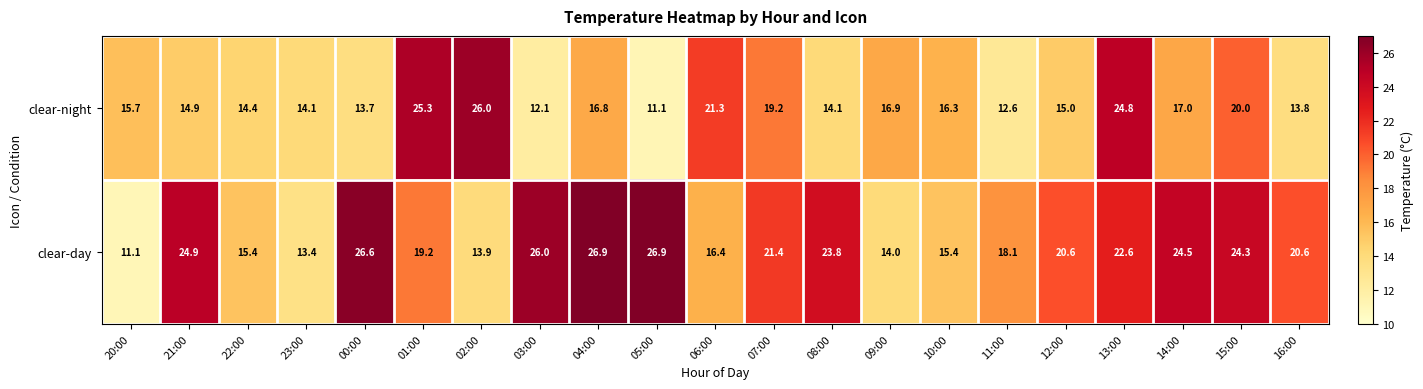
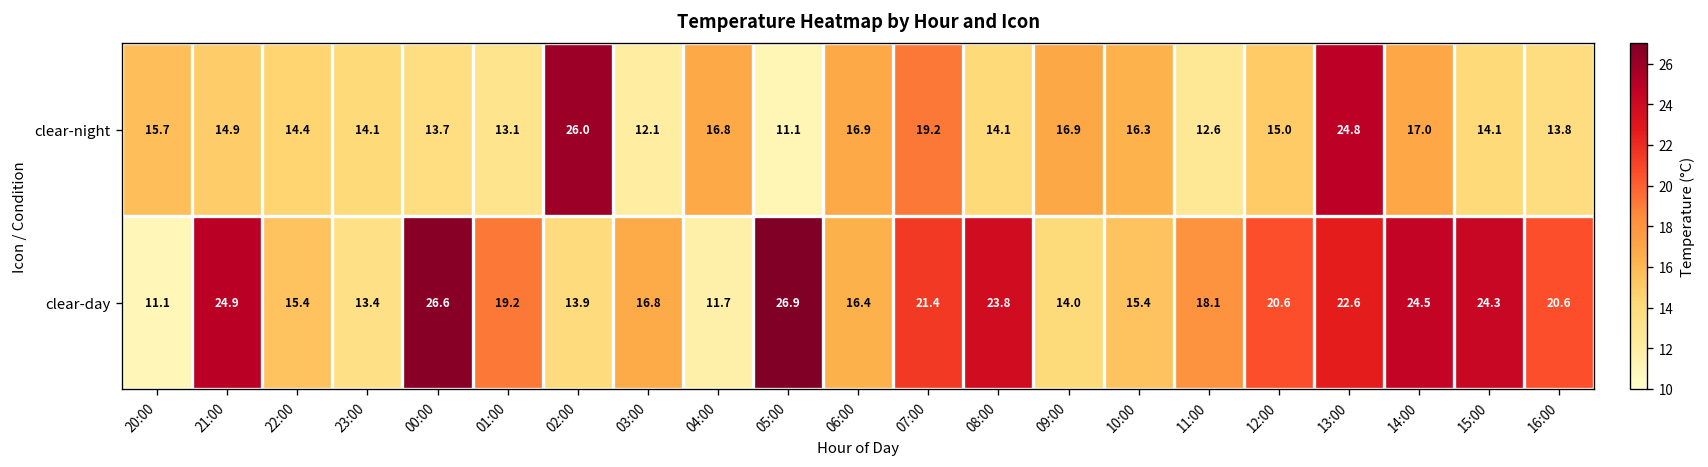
clear-night, 01:00: 25.3 -> 13.1
clear-night, 06:00: 21.3 -> 16.9
clear-night, 15:00: 20.0 -> 14.1
clear-day, 03:00: 26.0 -> 16.8
clear-day, 04:00: 26.9 -> 11.7
